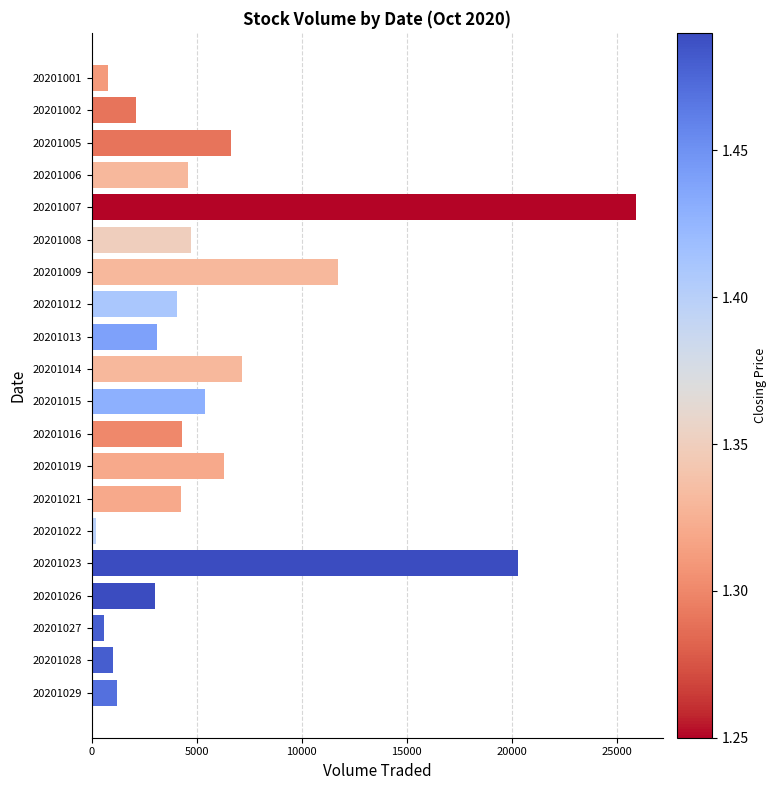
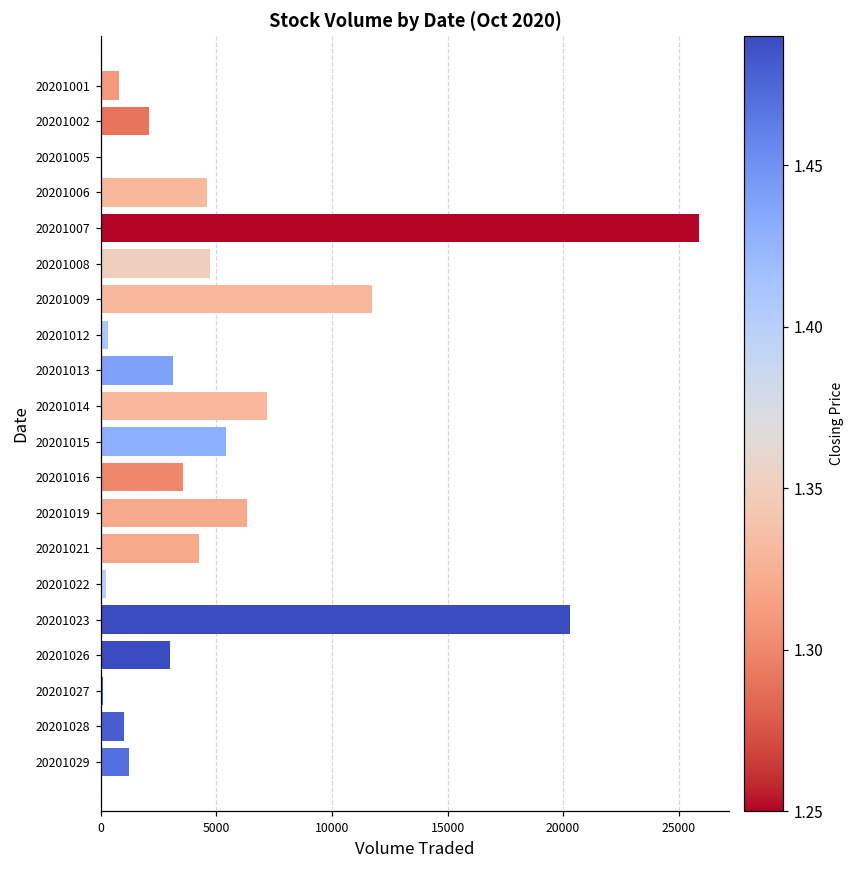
20201005: 6600 -> 0
20201012: 4100 -> 300
20201016: 4300 -> 3600
20201027: 600 -> 100
